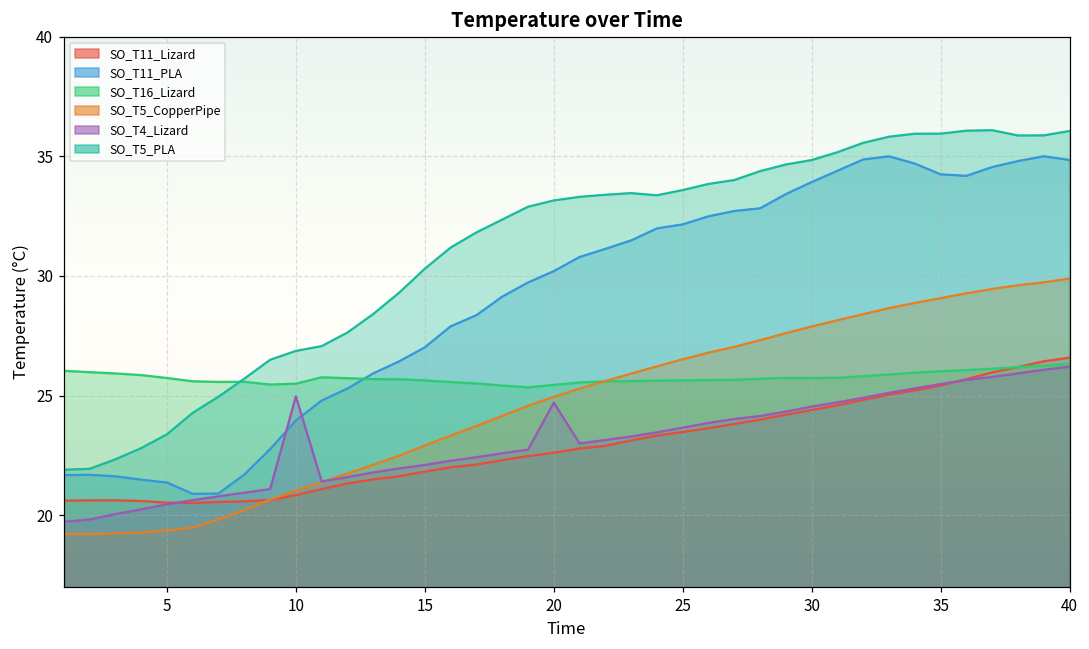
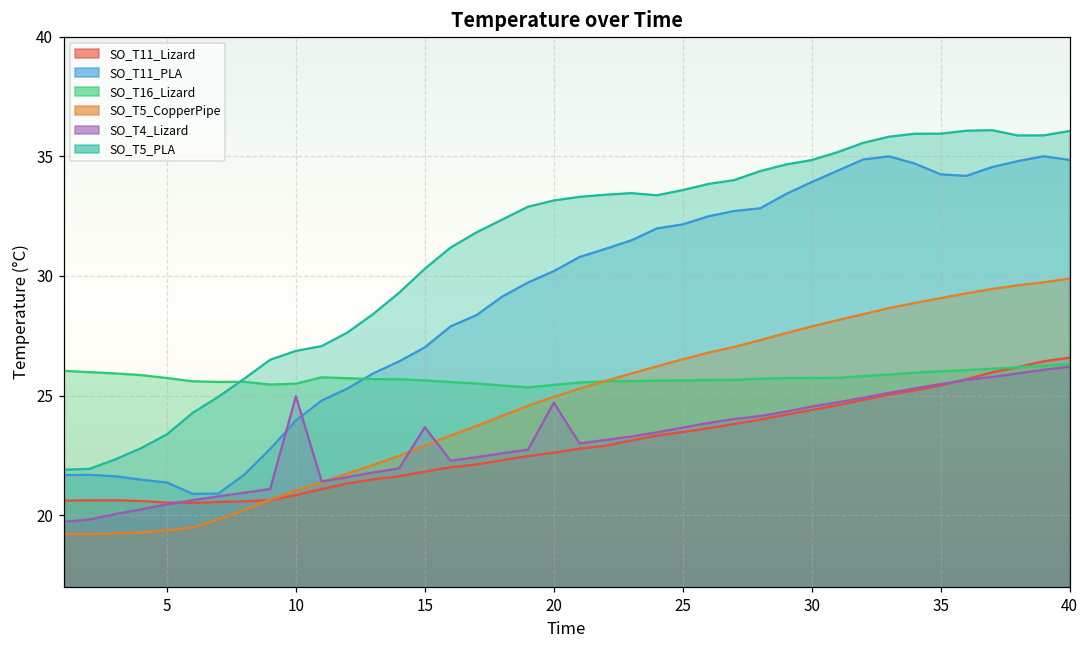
SO_T4_Lizard, 15: 22.1 -> 23.7
